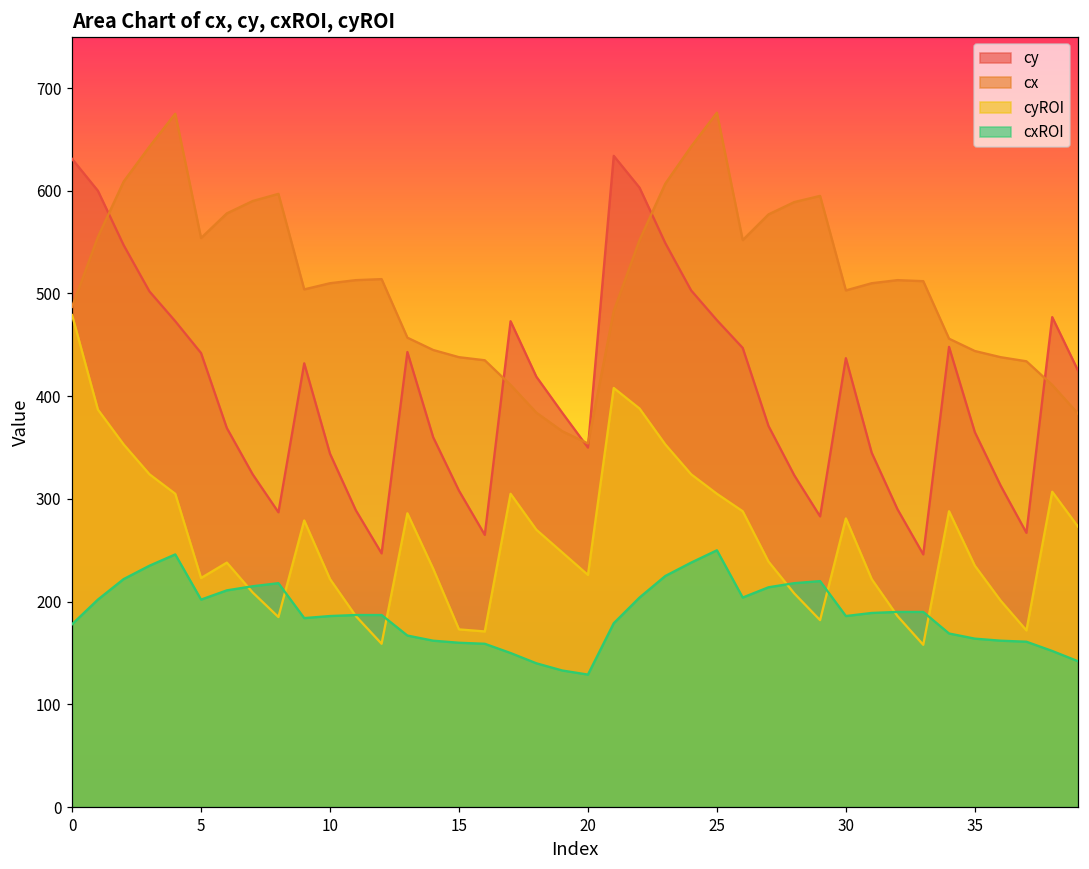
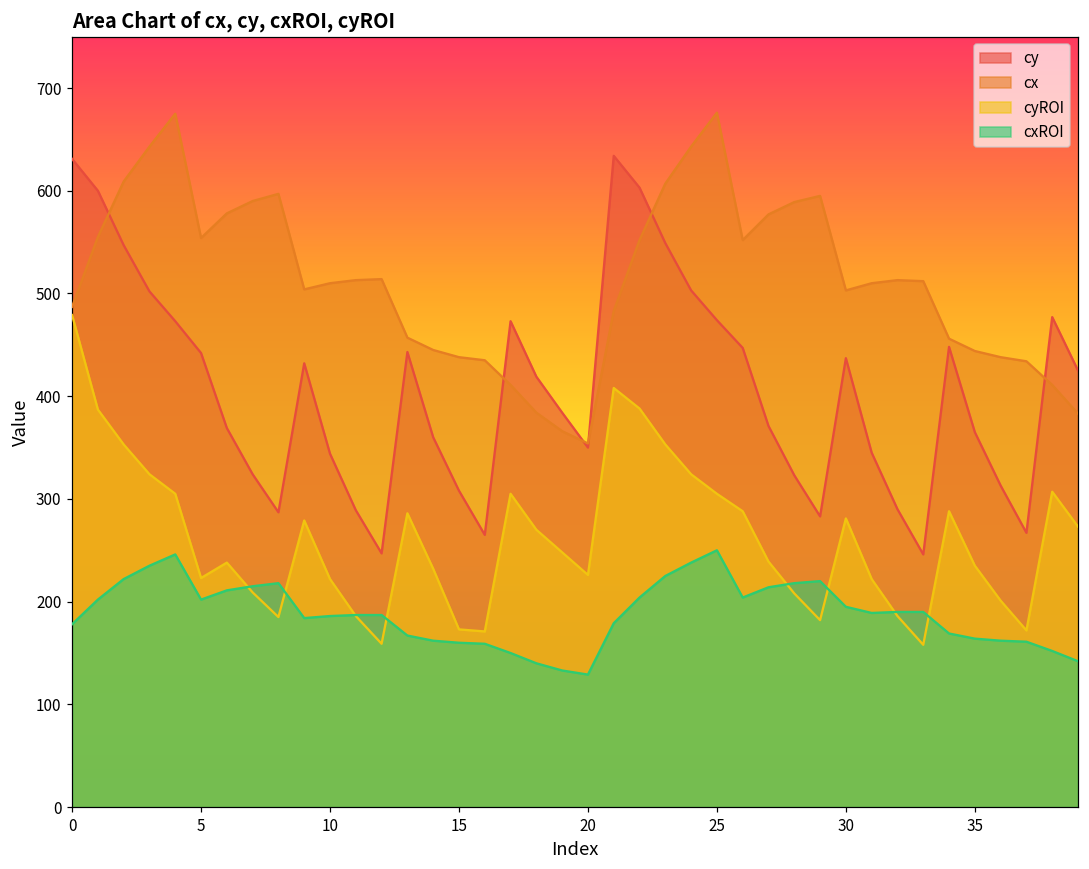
cxROI, 30: 190 -> 200
